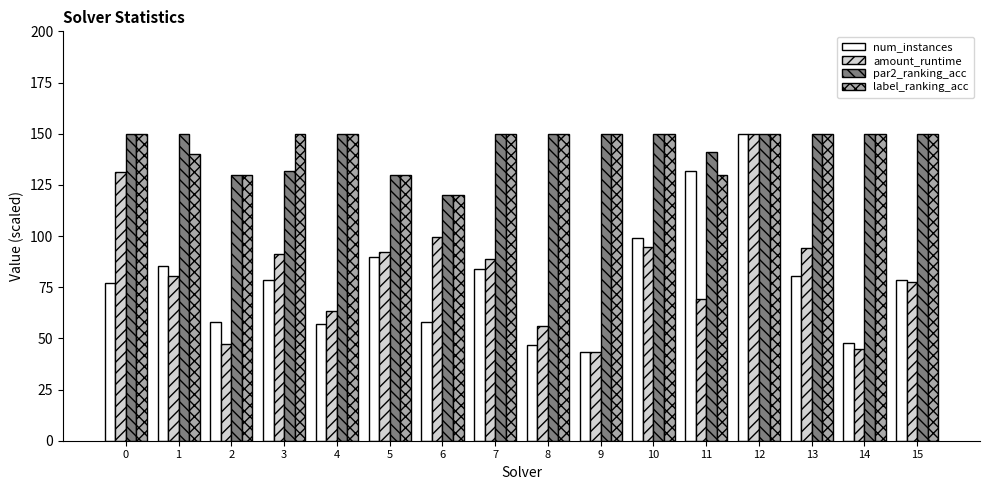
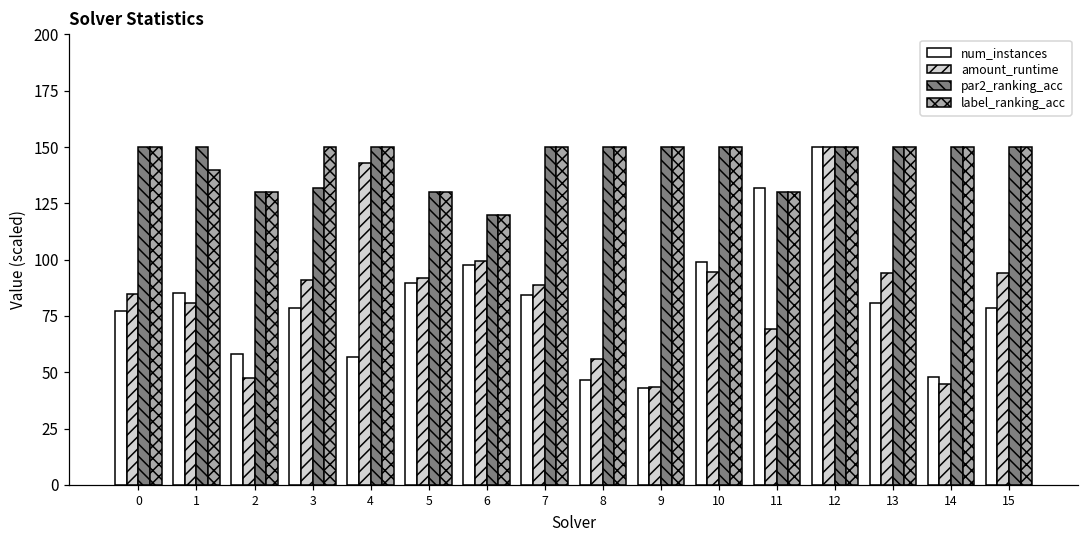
amount_runtime, 0: 131 -> 85
amount_runtime, 4: 63 -> 143
num_instances, 6: 58 -> 98
par2_ranking_acc, 11: 141 -> 130
amount_runtime, 15: 77 -> 94
